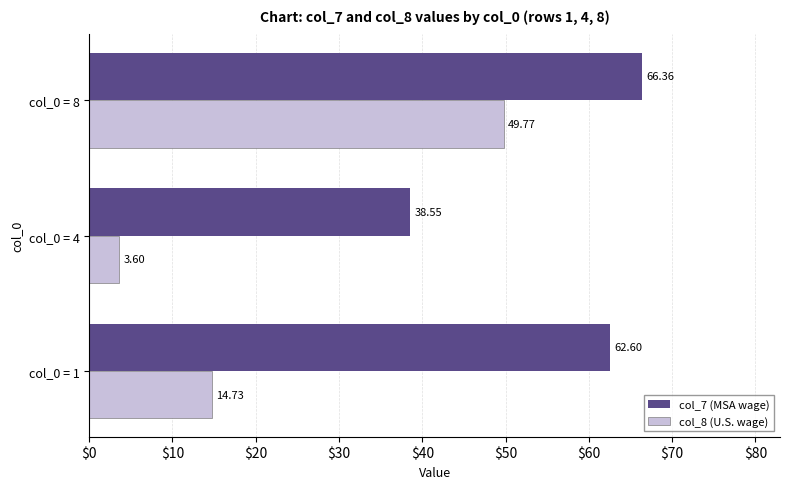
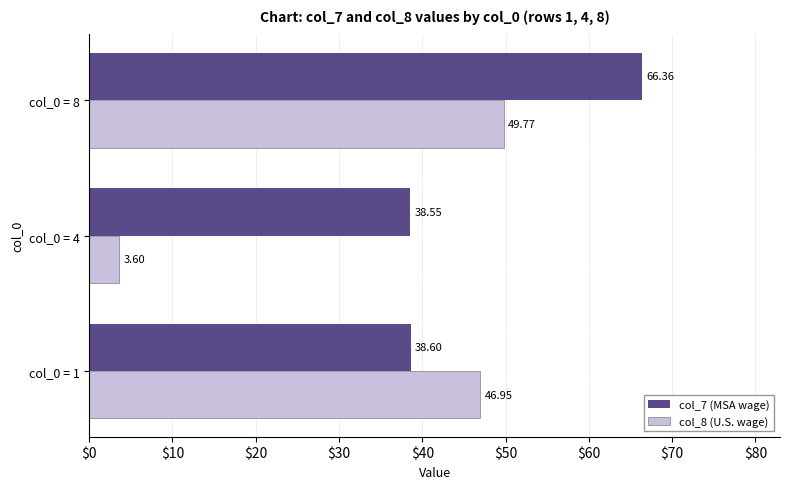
col_7 (MSA wage), col_0 = 1: 62.60 -> 38.60
col_8 (U.S. wage), col_0 = 1: 14.73 -> 46.95
